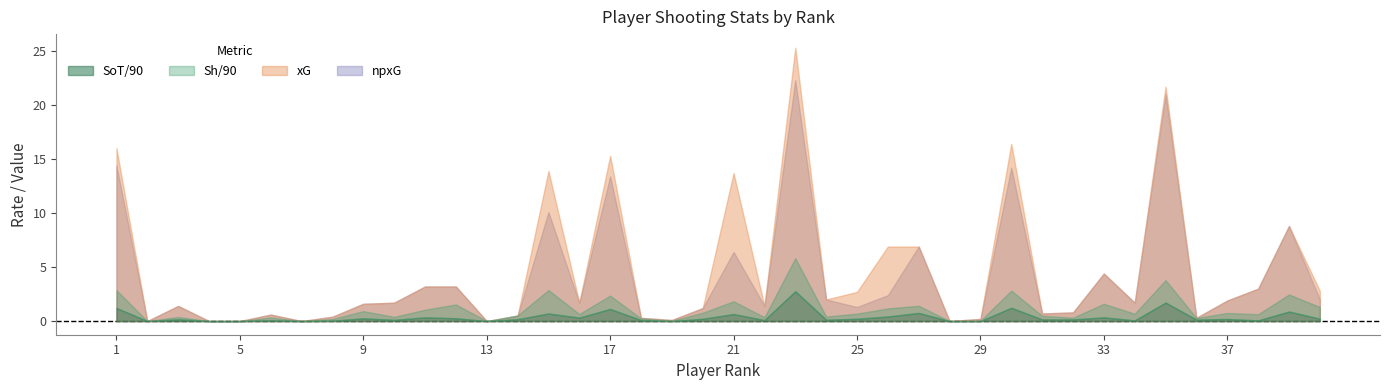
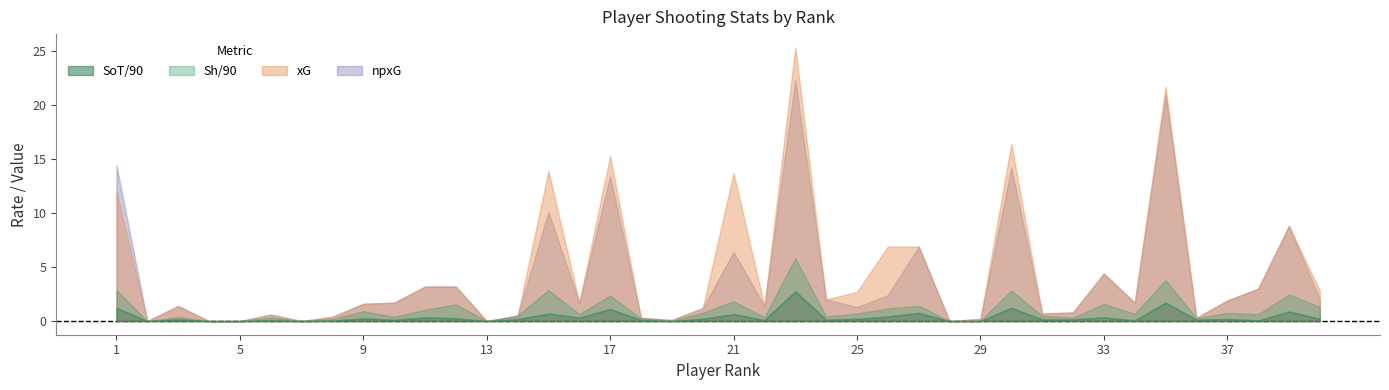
xG, 1: 16 -> 12
